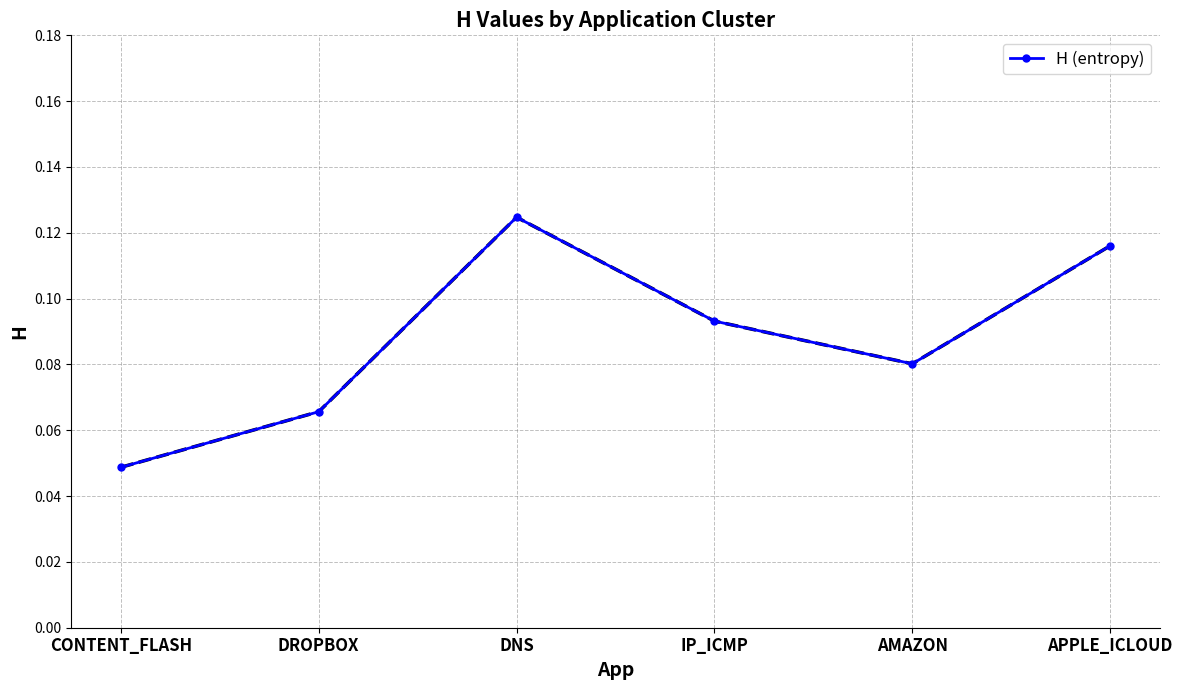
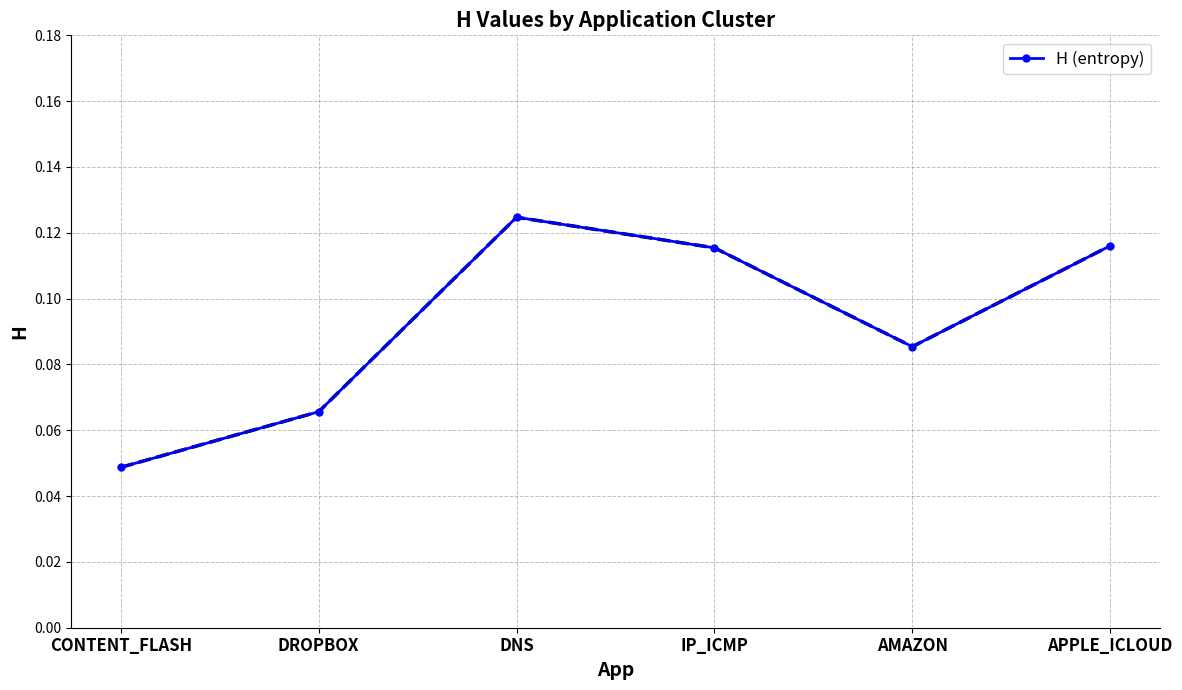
IP_ICMP: 0.093 -> 0.115
AMAZON: 0.080 -> 0.085
